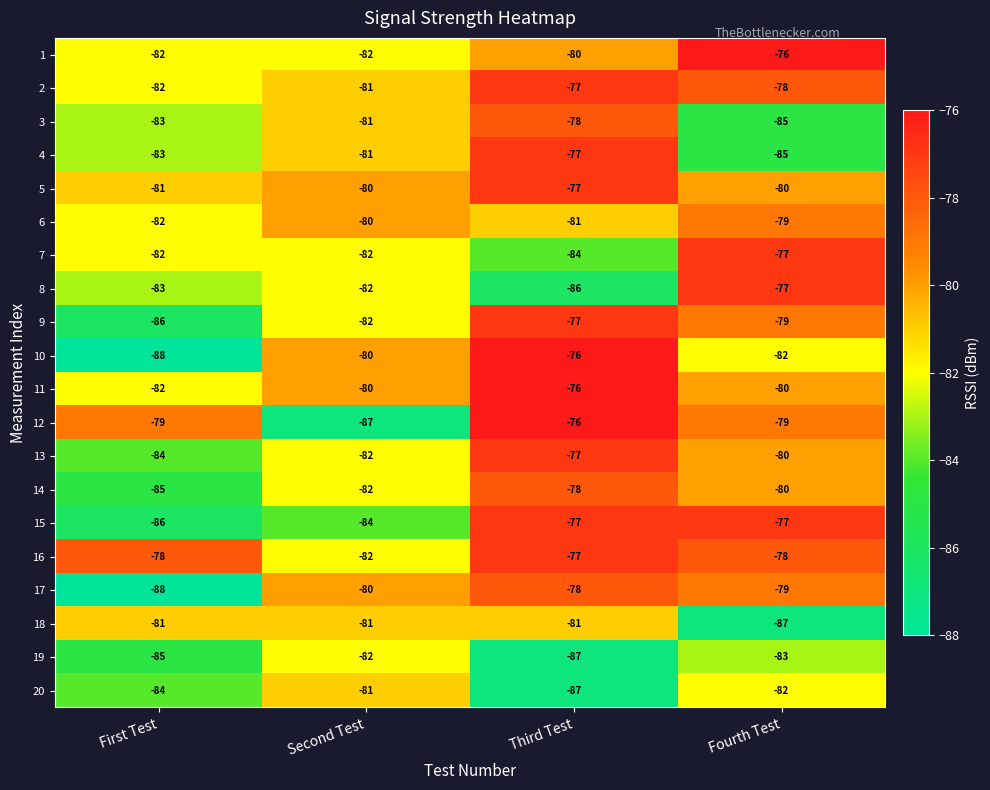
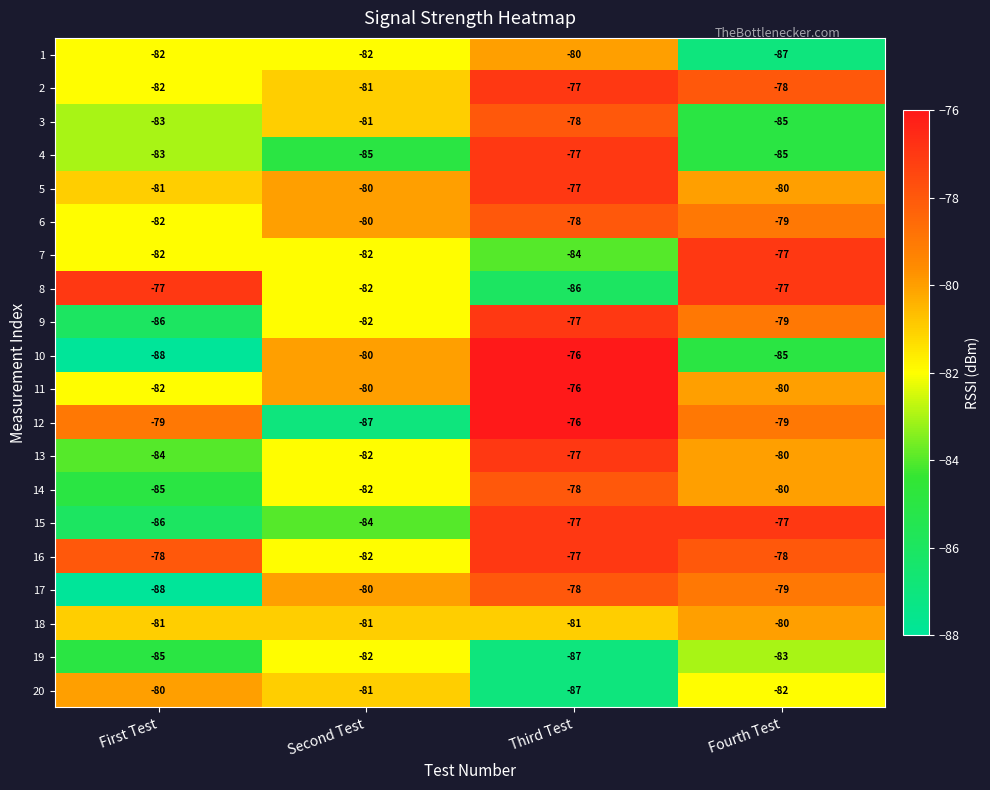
1, Fourth Test: -76 -> -87
4, Second Test: -81 -> -85
6, Third Test: -81 -> -78
8, First Test: -83 -> -77
10, Fourth Test: -82 -> -85
18, Fourth Test: -87 -> -80
20, First Test: -84 -> -80
